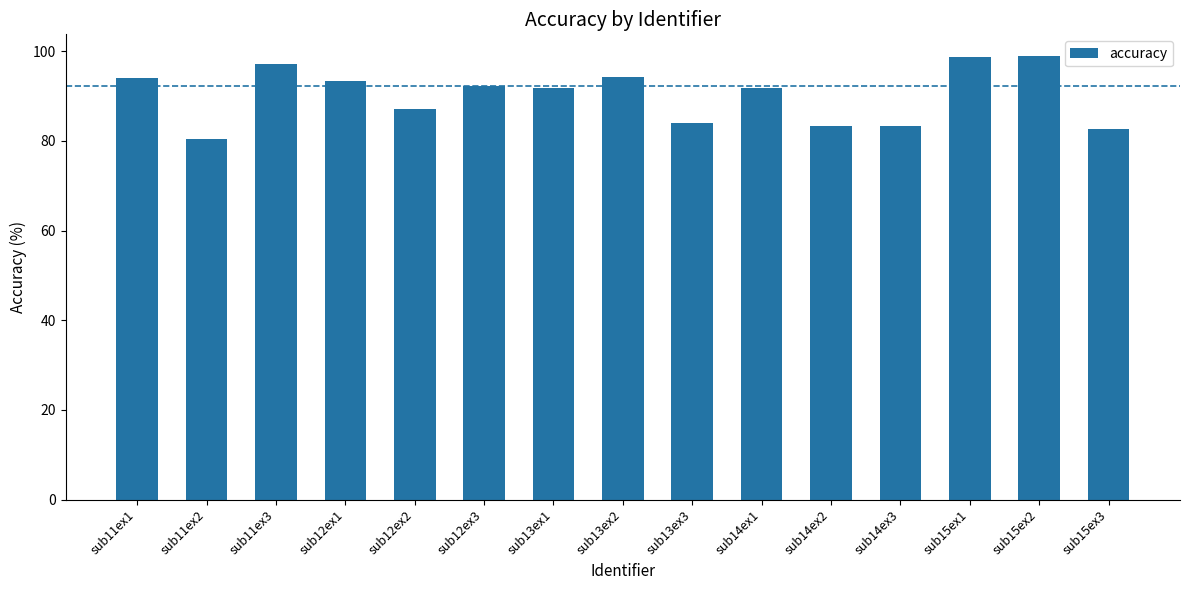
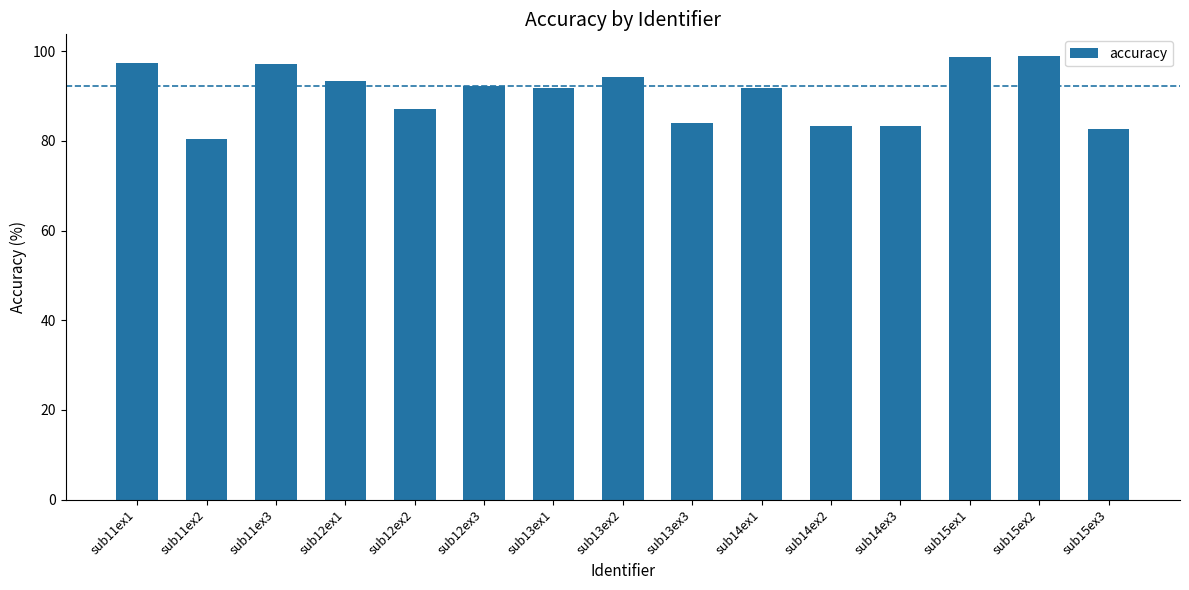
sub11ex1: 94 -> 97
